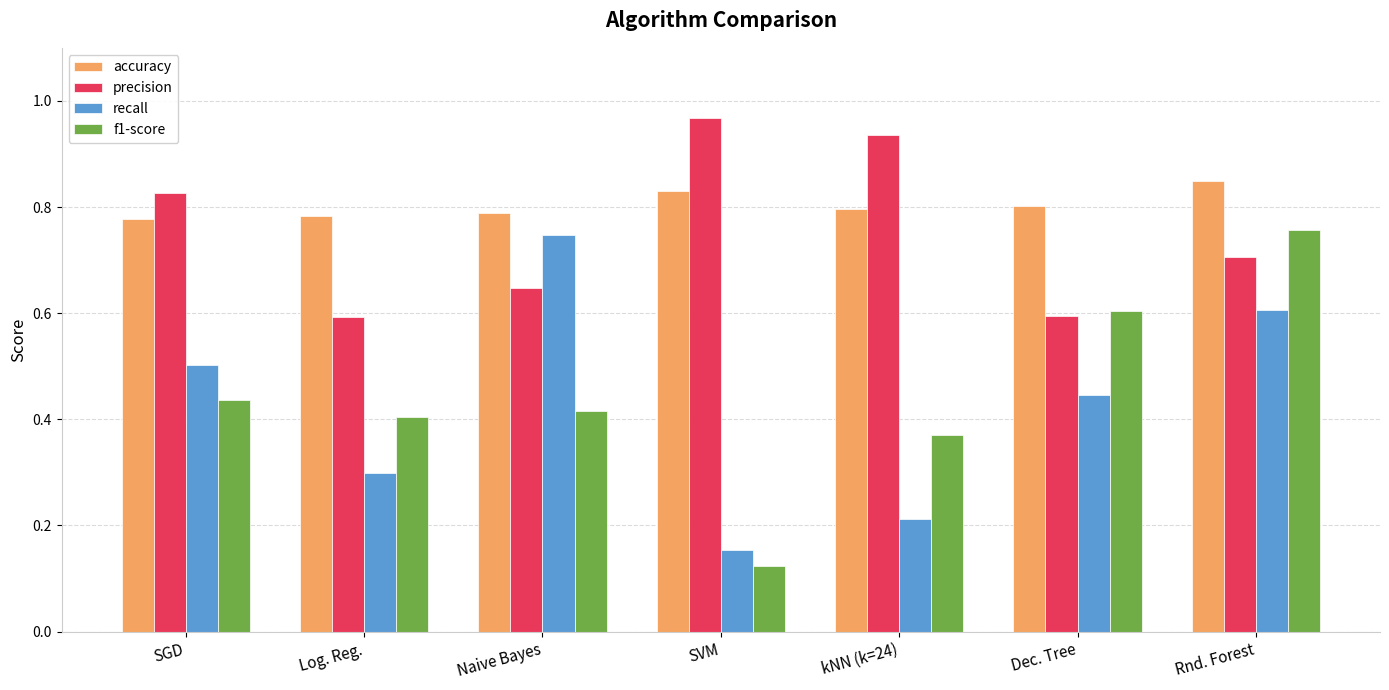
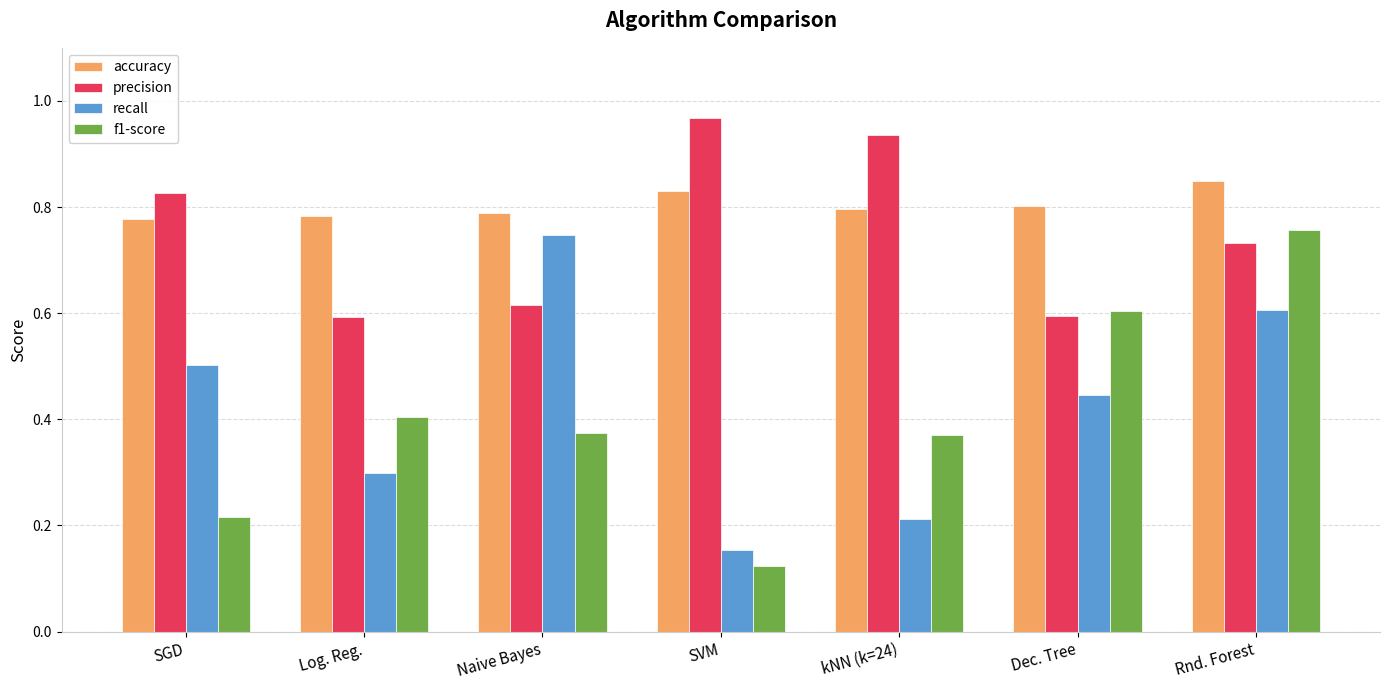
f1-score, SGD: 0.44 -> 0.22
precision, Naive Bayes: 0.65 -> 0.62
f1-score, Naive Bayes: 0.42 -> 0.37
precision, Rnd. Forest: 0.71 -> 0.73
